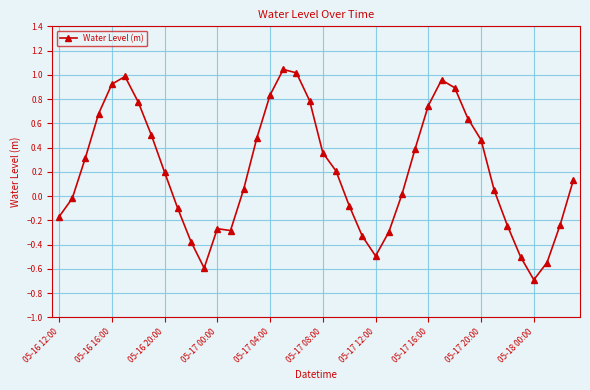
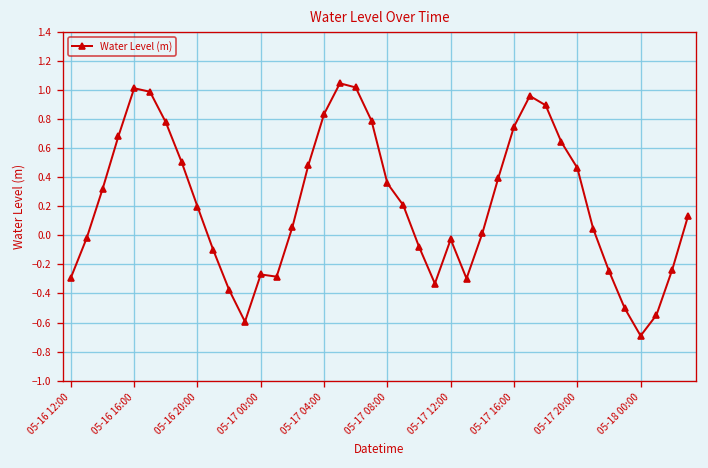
05-16 12:00: -0.17 -> -0.29
05-16 16:00: 0.92 -> 1.01
05-17 12:00: -0.49 -> -0.03
